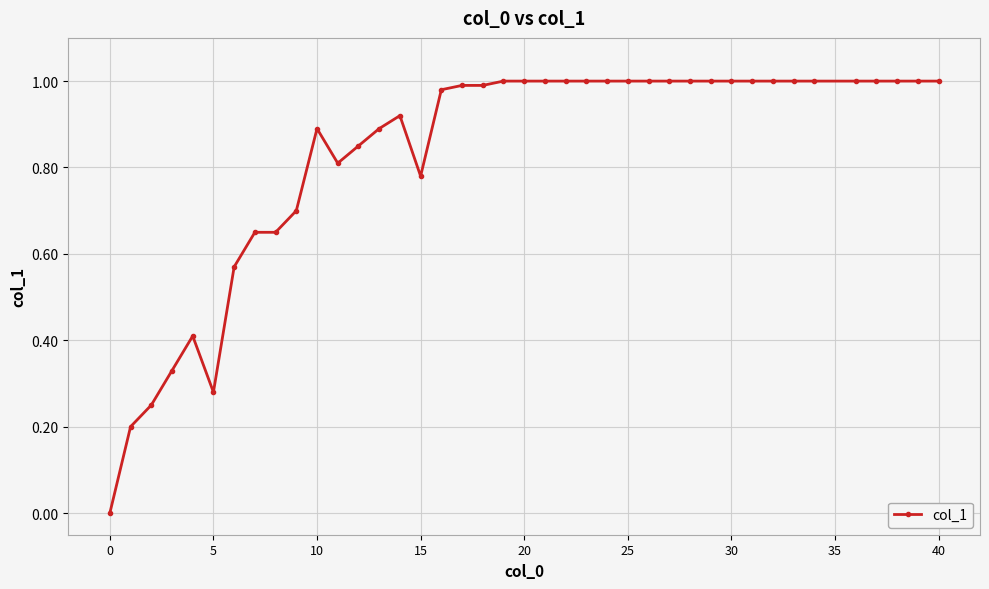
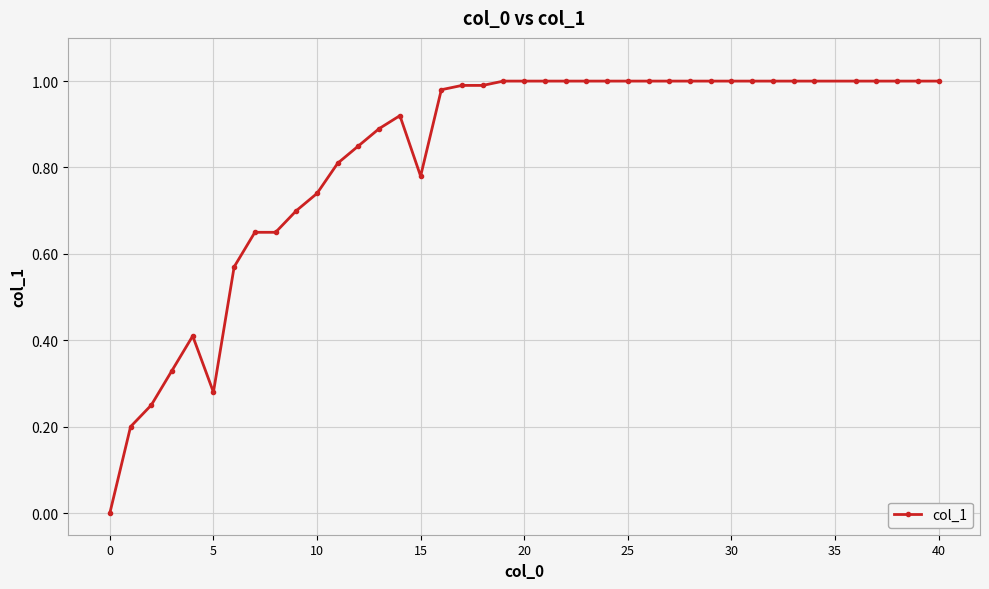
10: 0.89 -> 0.74
